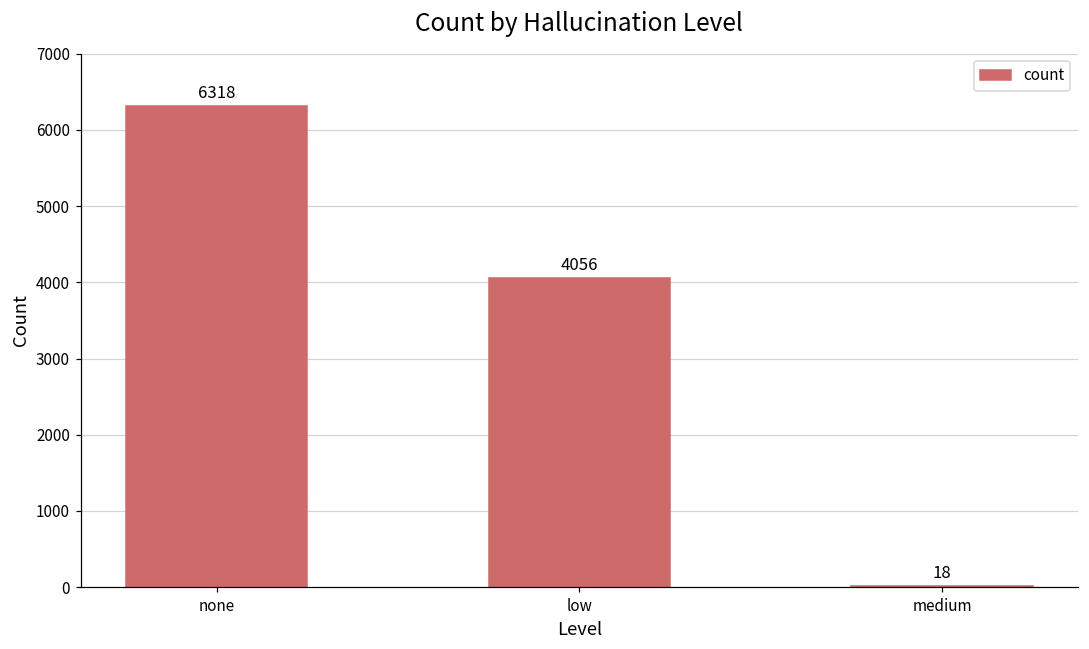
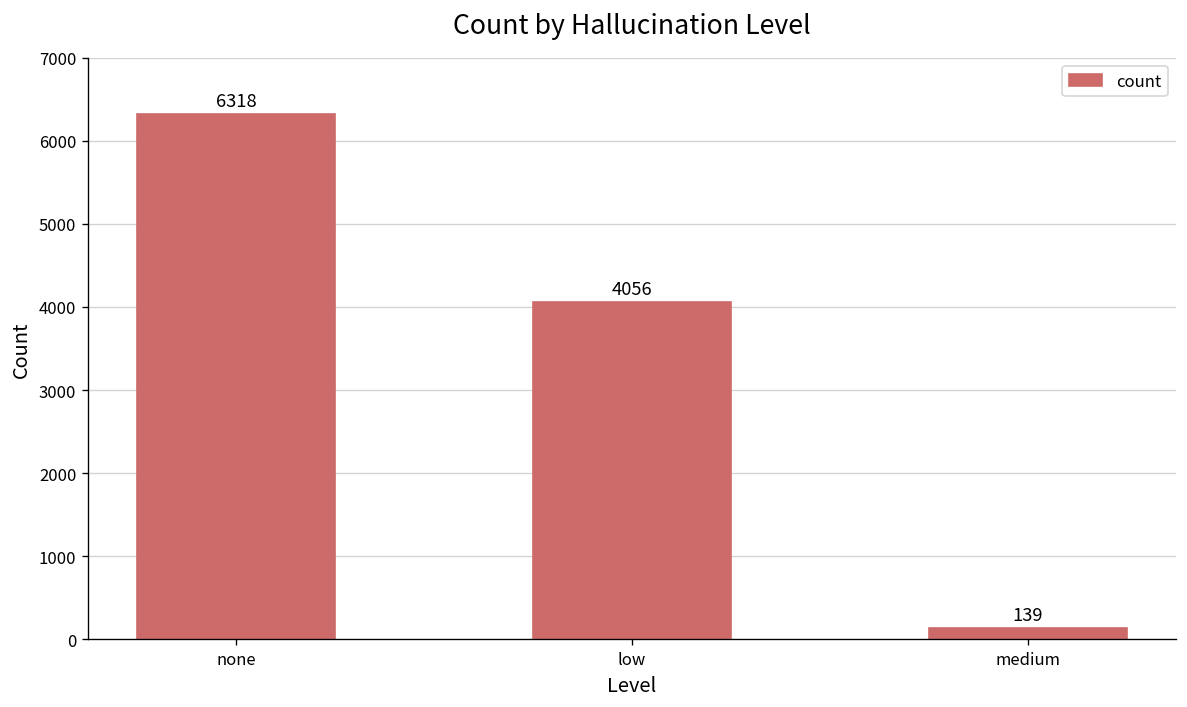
medium: 18 -> 139
